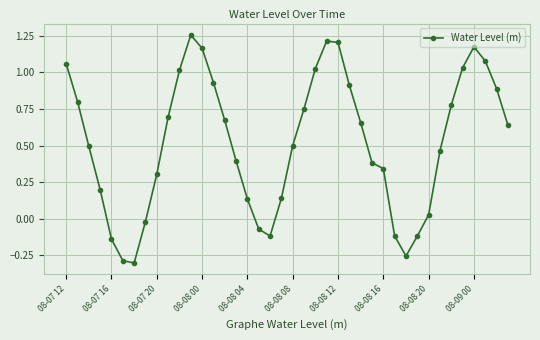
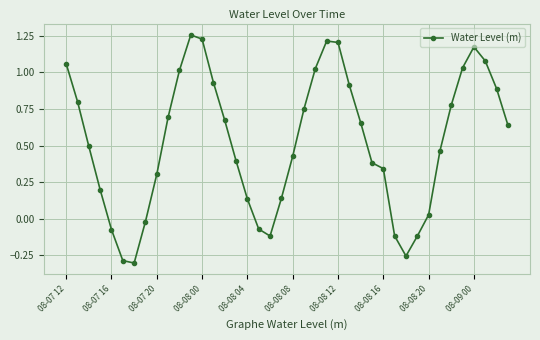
08-07 16: -0.14 -> -0.07
08-08 00: 1.17 -> 1.23
08-08 08: 0.50 -> 0.43
